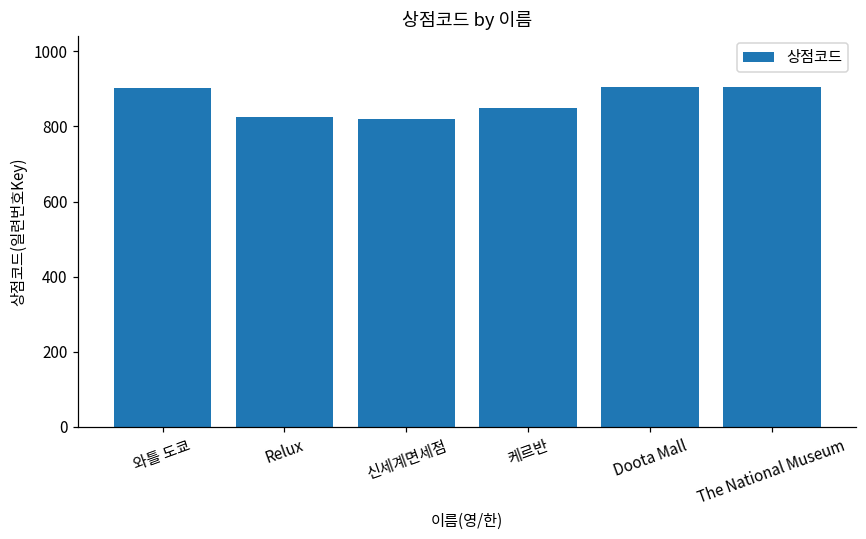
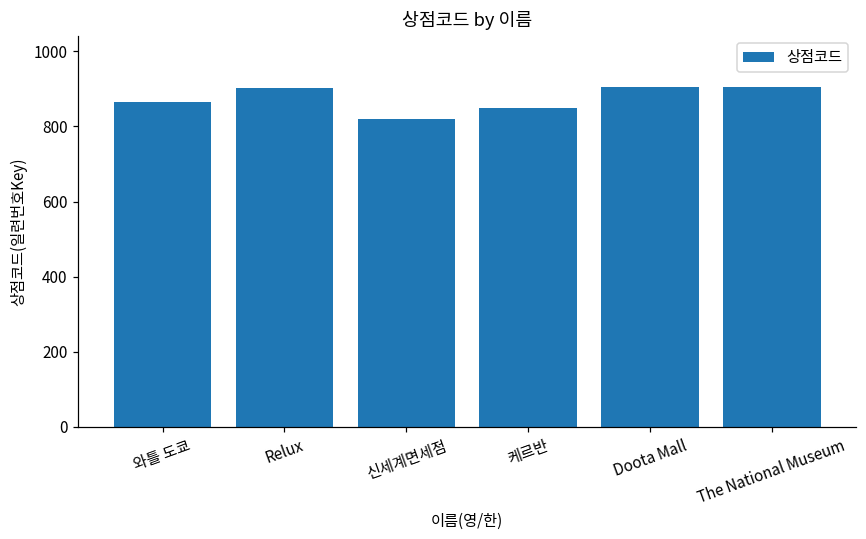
와틀 도쿄: 900 -> 870
Relux: 830 -> 900
